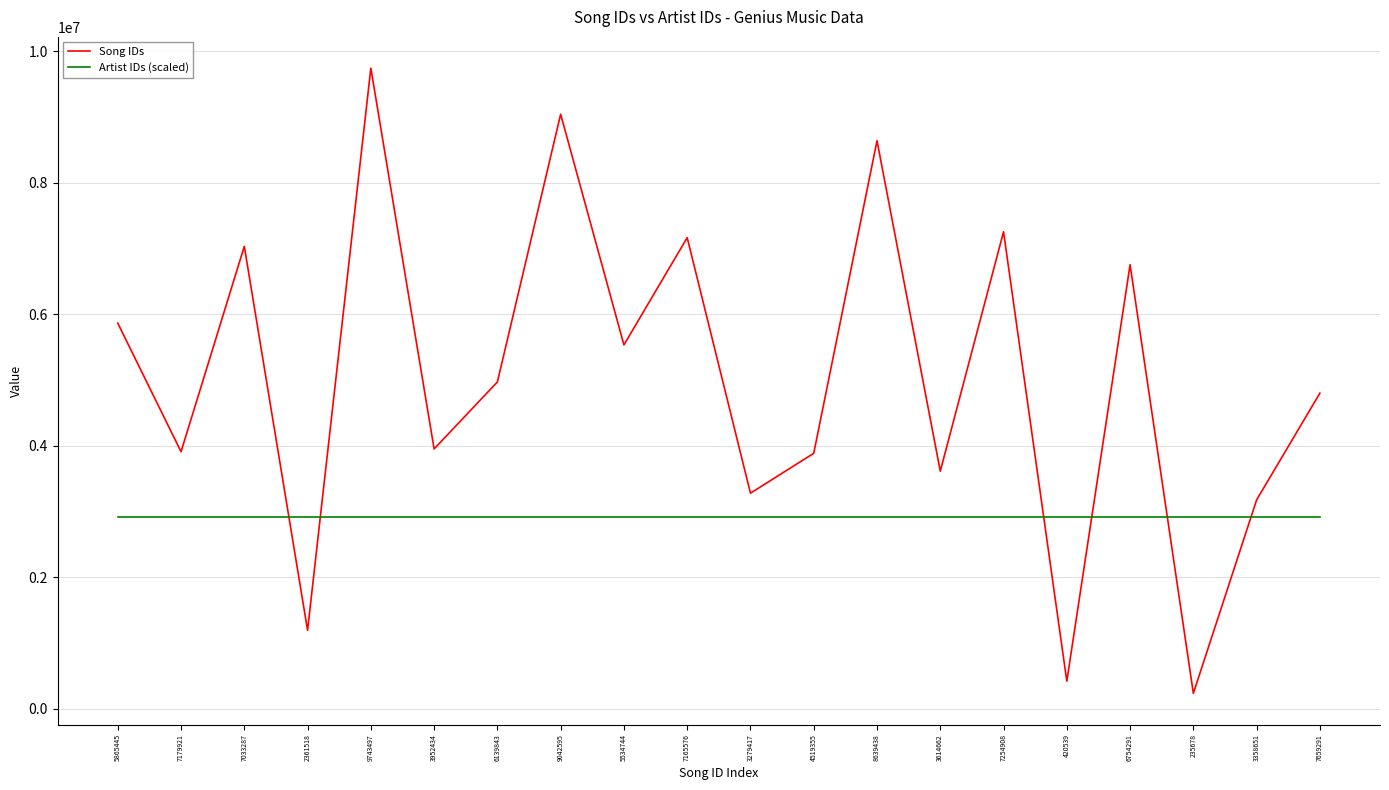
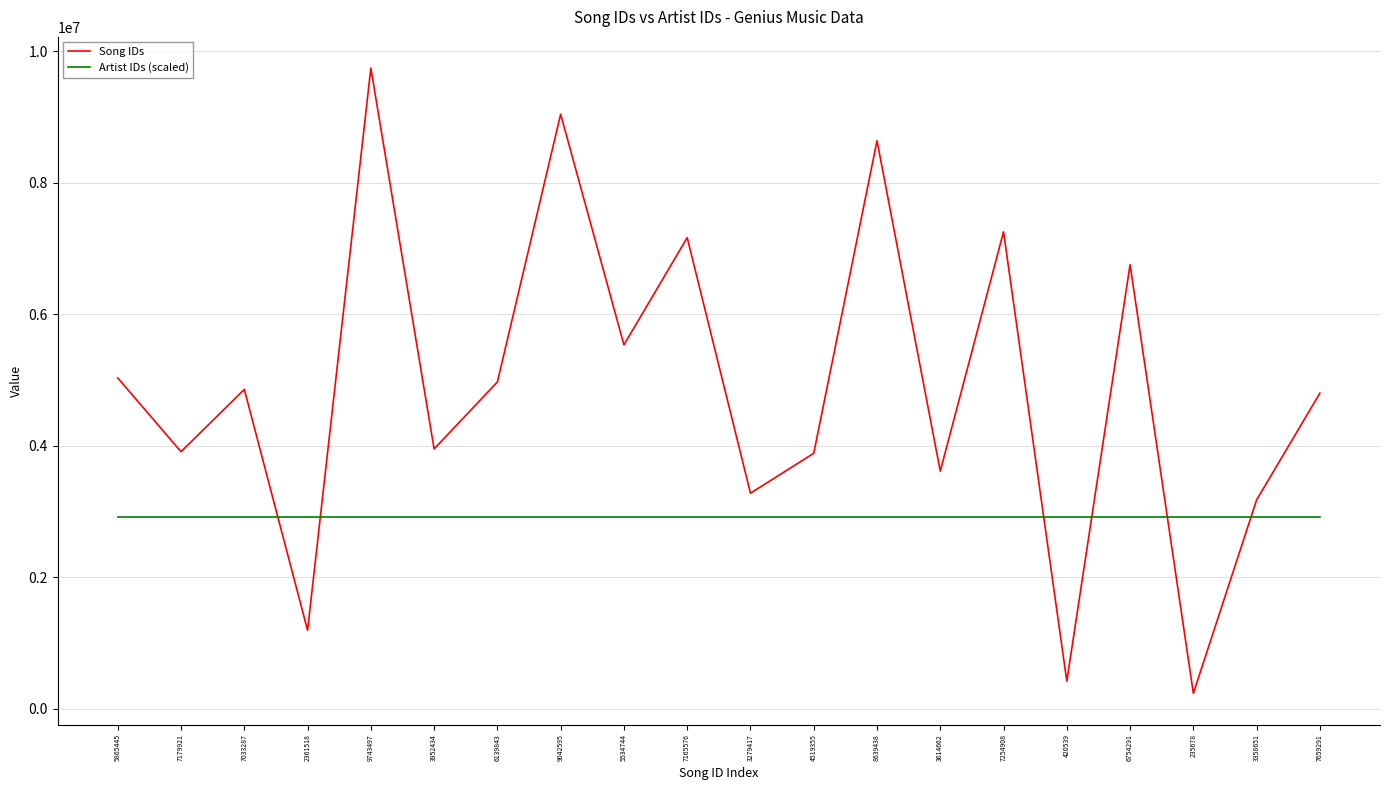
Song IDs, 5865445: 5900000 -> 5000000
Song IDs, 7033287: 7000000 -> 4900000
